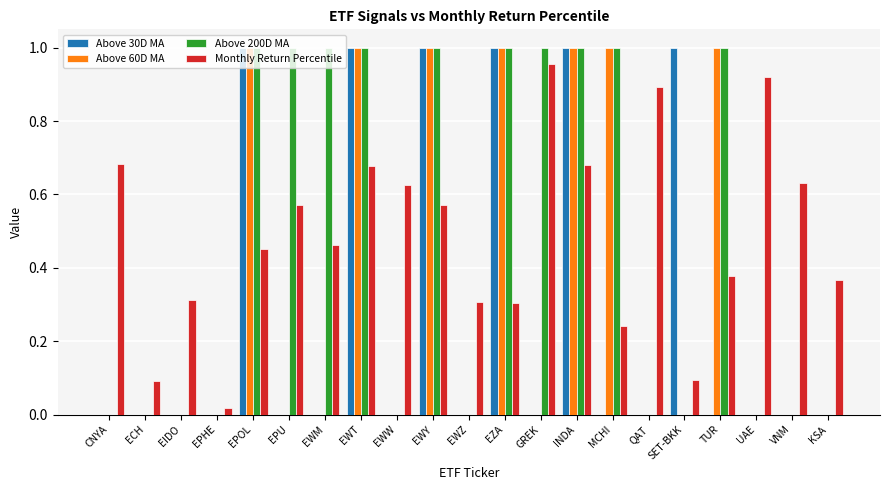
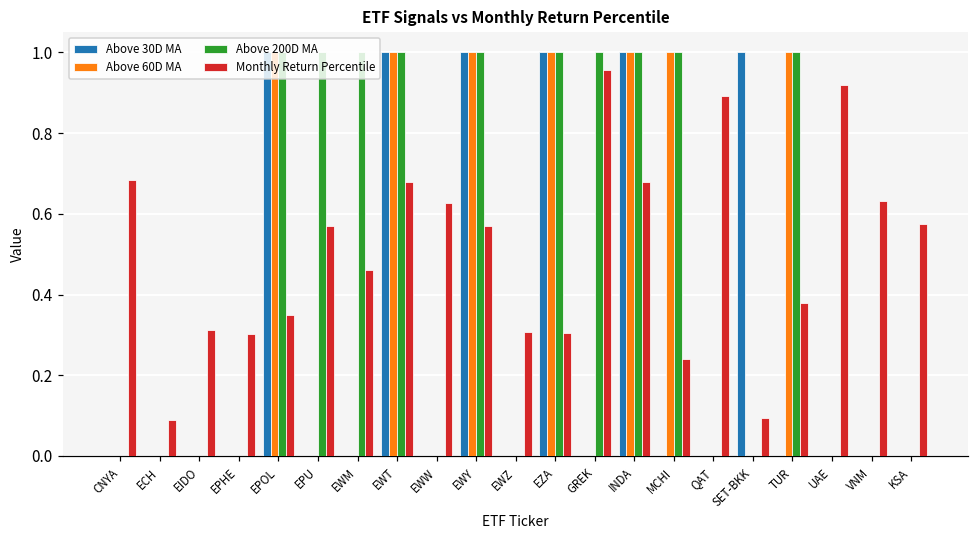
Monthly Return Percentile, EPHE: 0.02 -> 0.30
Monthly Return Percentile, EPOL: 0.45 -> 0.35
Monthly Return Percentile, KSA: 0.37 -> 0.58
